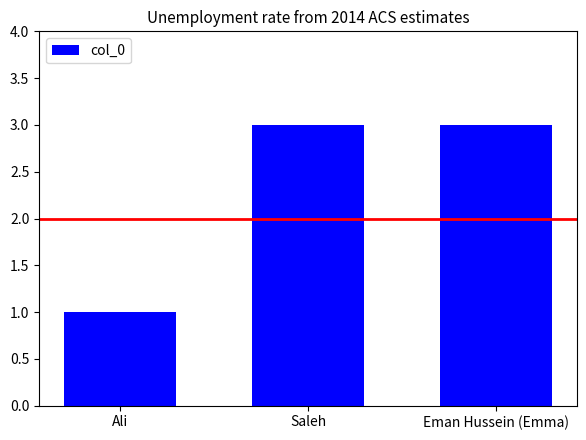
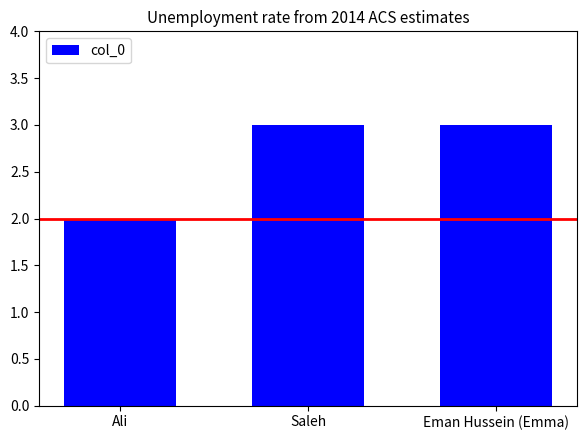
Ali: 1 -> 2
